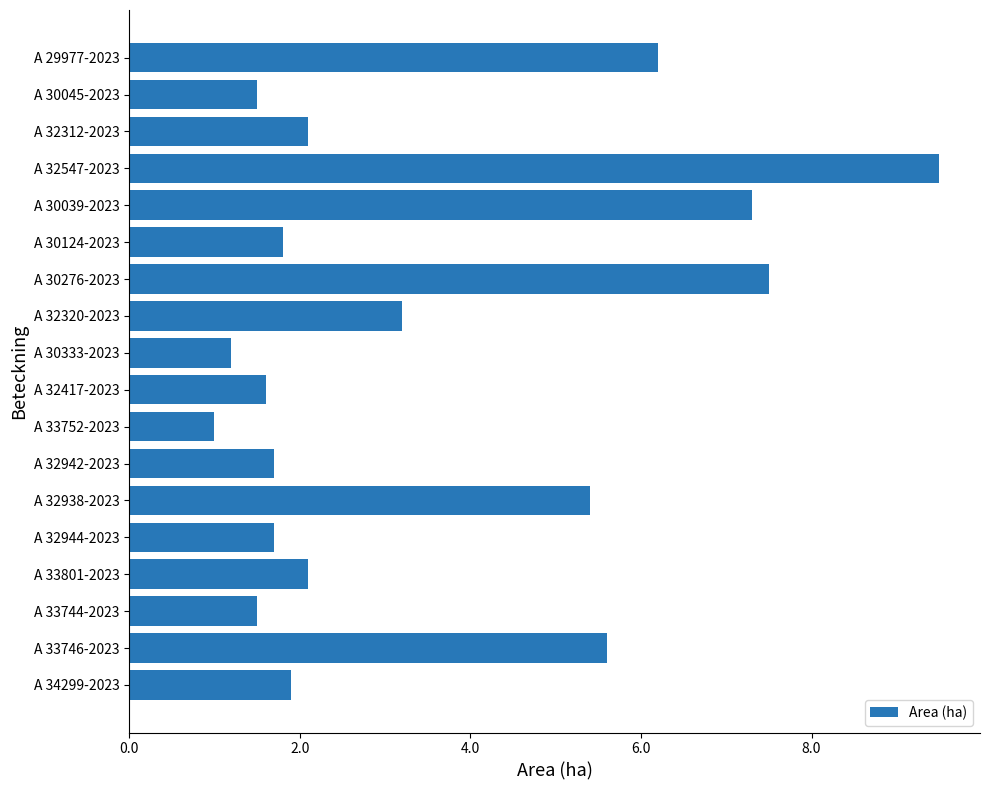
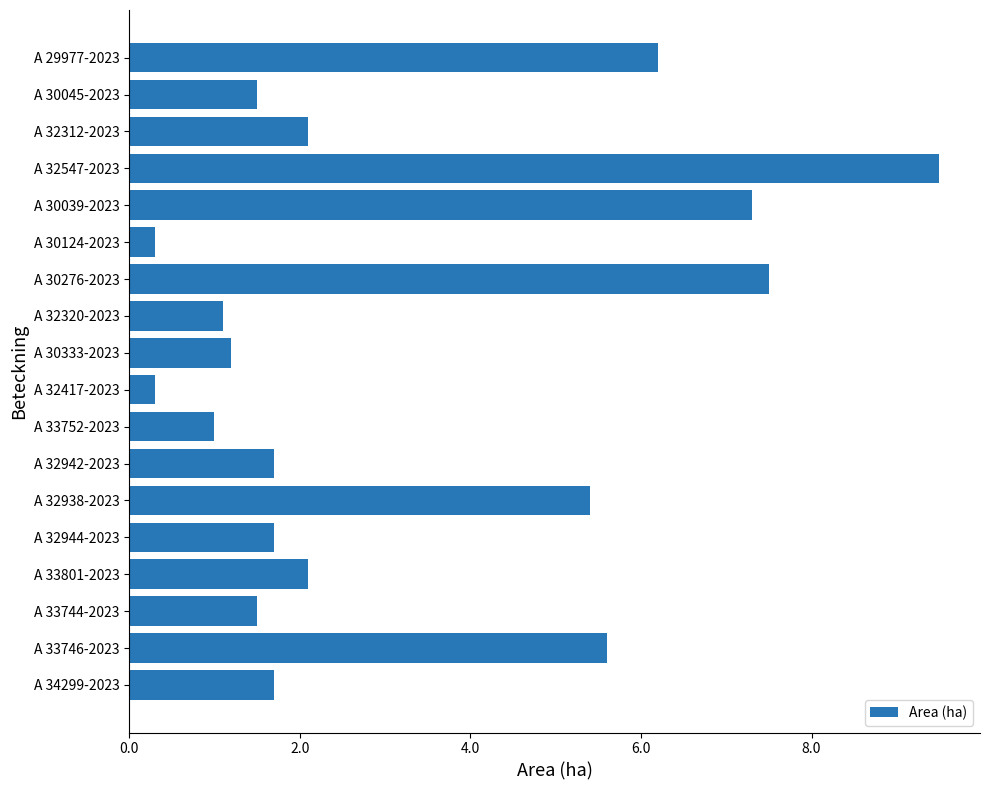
A 30124-2023: 1.8 -> 0.3
A 32320-2023: 3.2 -> 1.1
A 32417-2023: 1.6 -> 0.3
A 34299-2023: 1.9 -> 1.7
